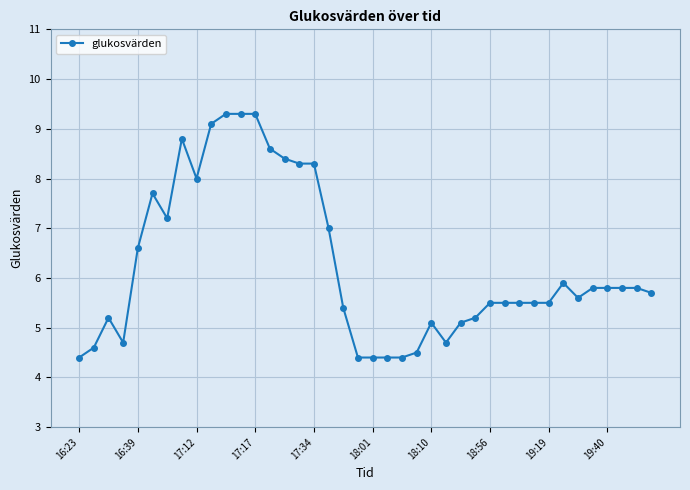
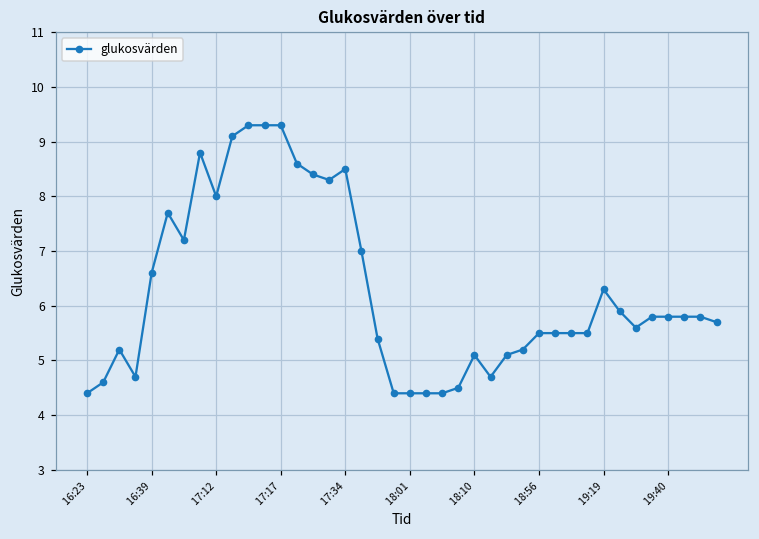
17:34: 8.3 -> 8.5
19:19: 5.5 -> 6.3
